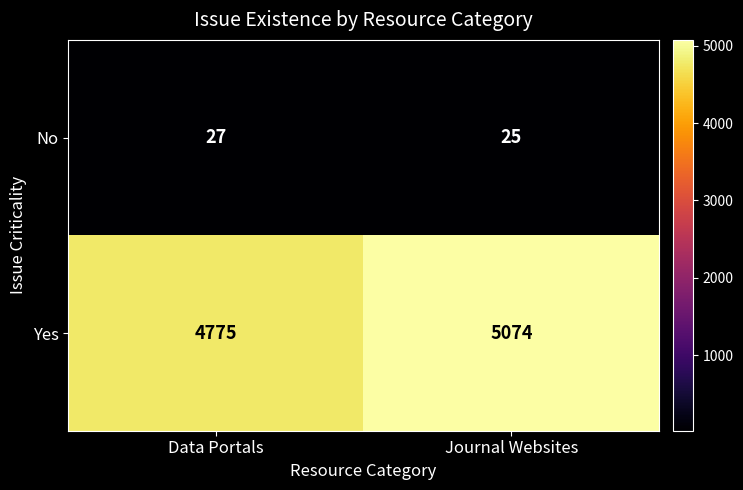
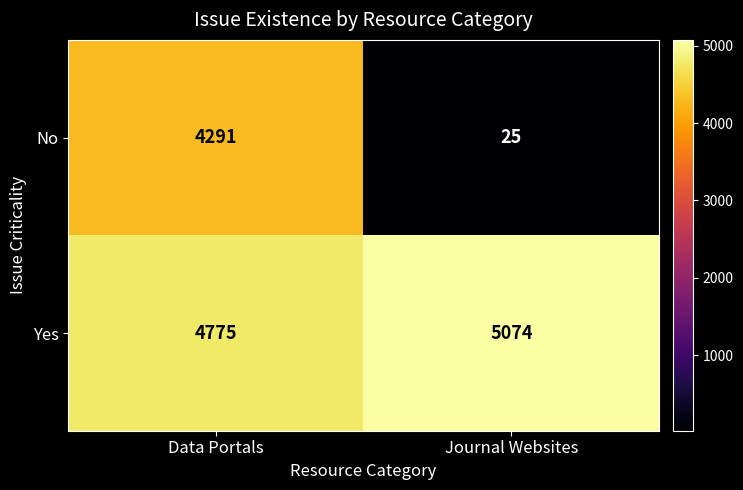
No, Data Portals: 27 -> 4291
